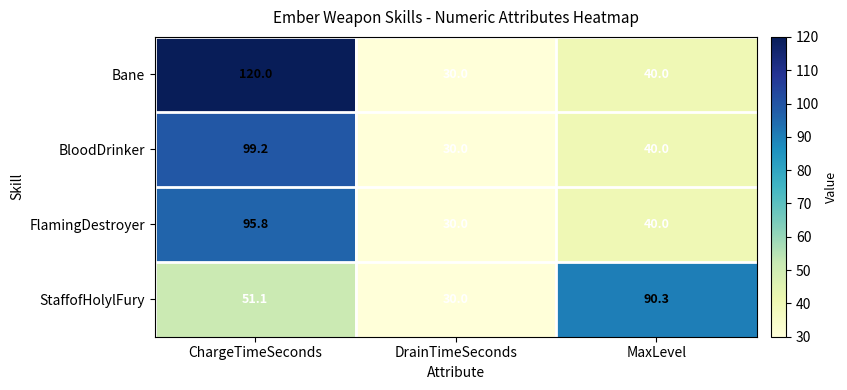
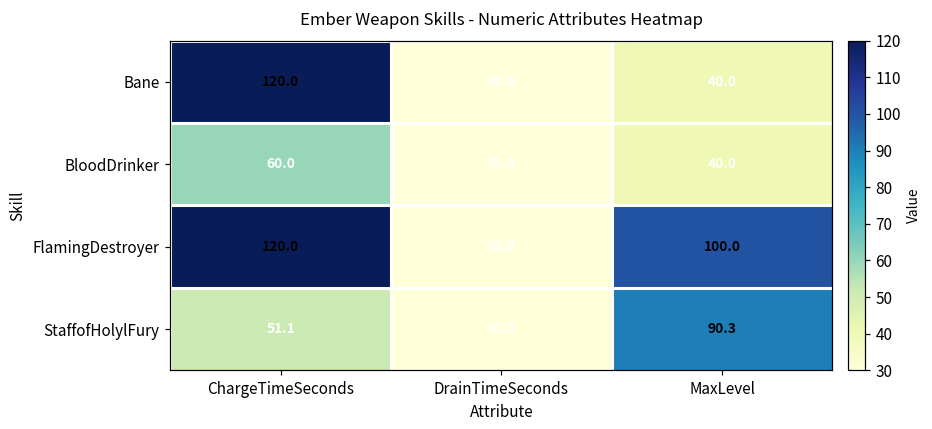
BloodDrinker, ChargeTimeSeconds: 99.2 -> 60.0
FlamingDestroyer, ChargeTimeSeconds: 95.8 -> 120.0
FlamingDestroyer, MaxLevel: 40.0 -> 100.0
